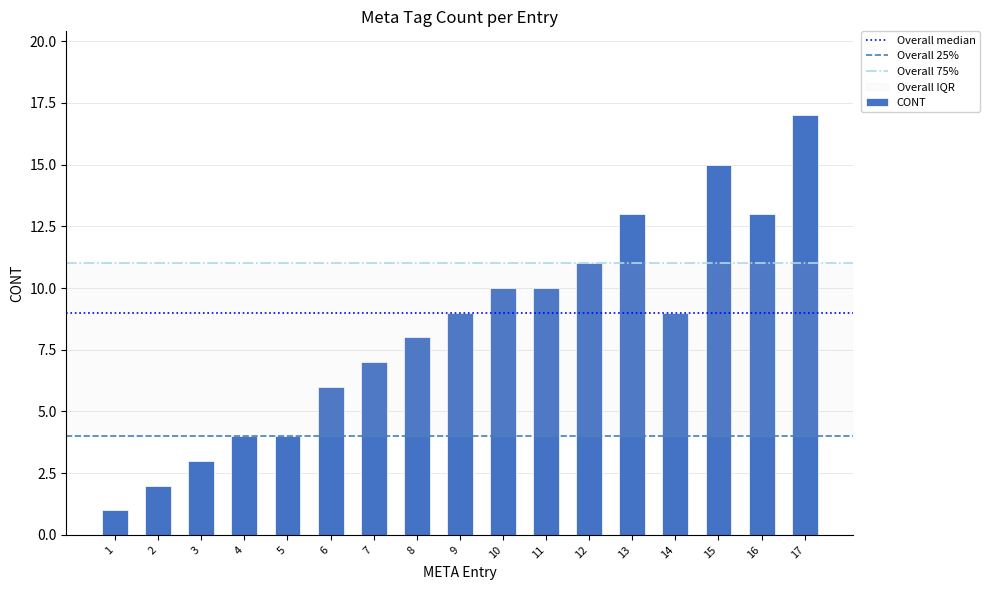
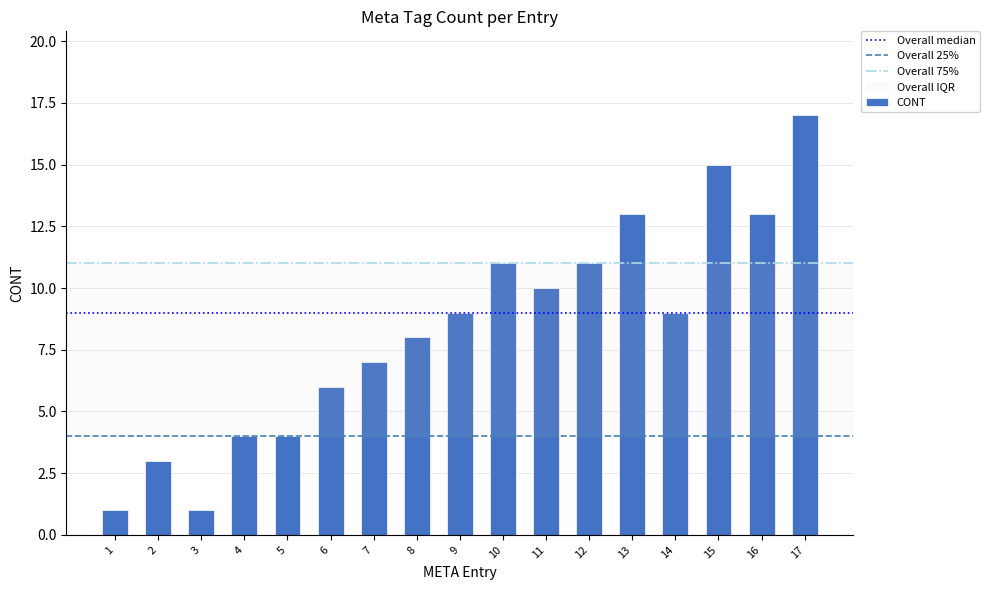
2: 2 -> 3
3: 3 -> 1
10: 10 -> 11
